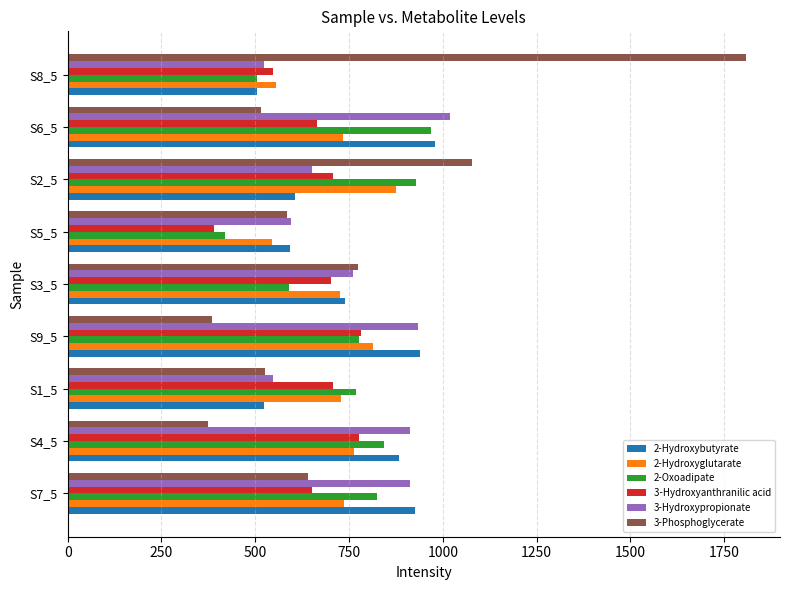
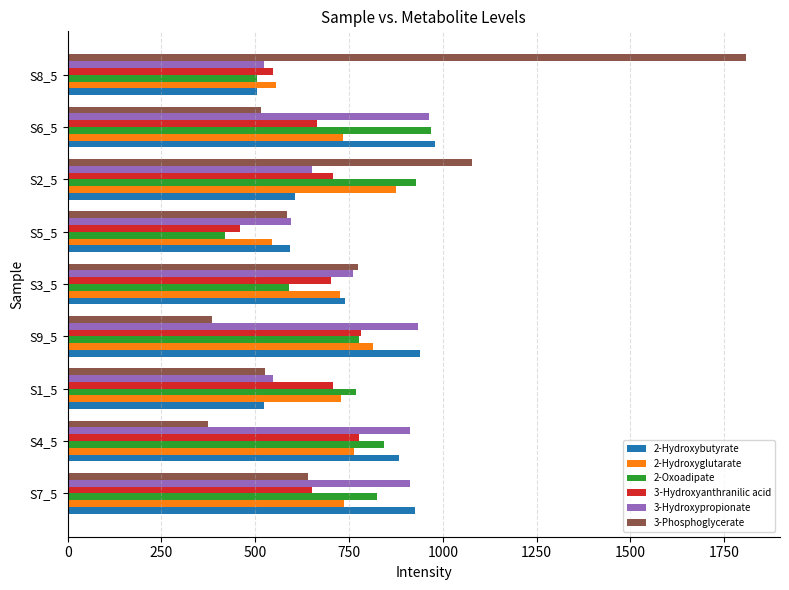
3-Hydroxypropionate, S6_5: 1020 -> 960
3-Hydroxyanthranilic acid, S5_5: 390 -> 460
